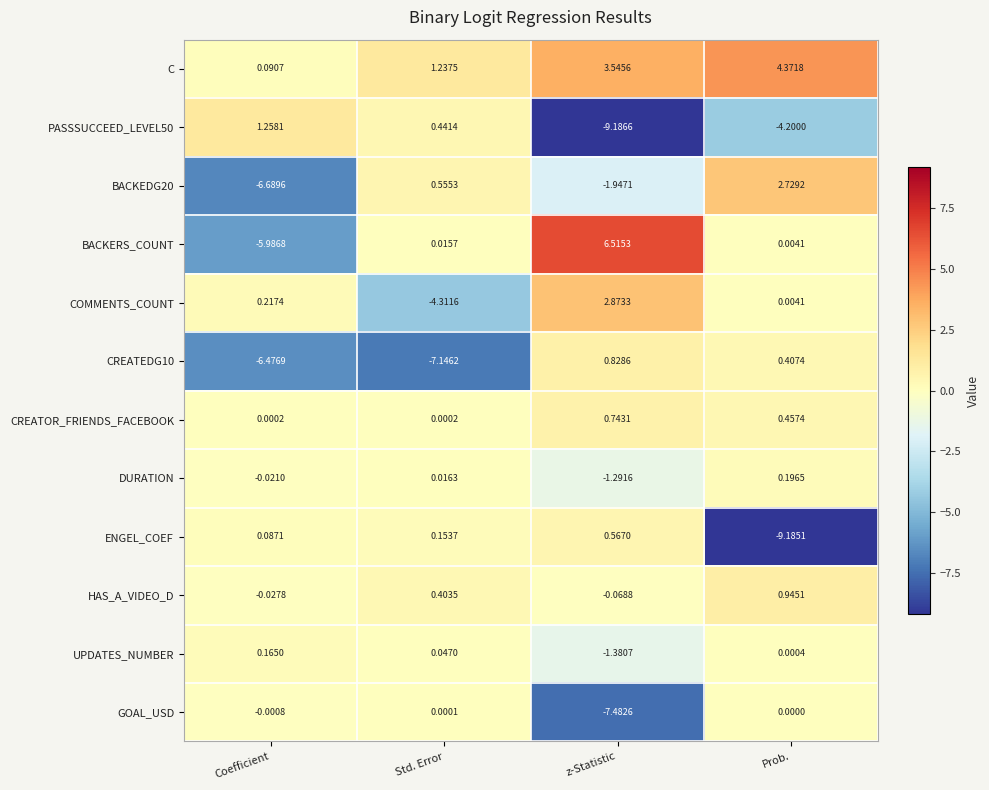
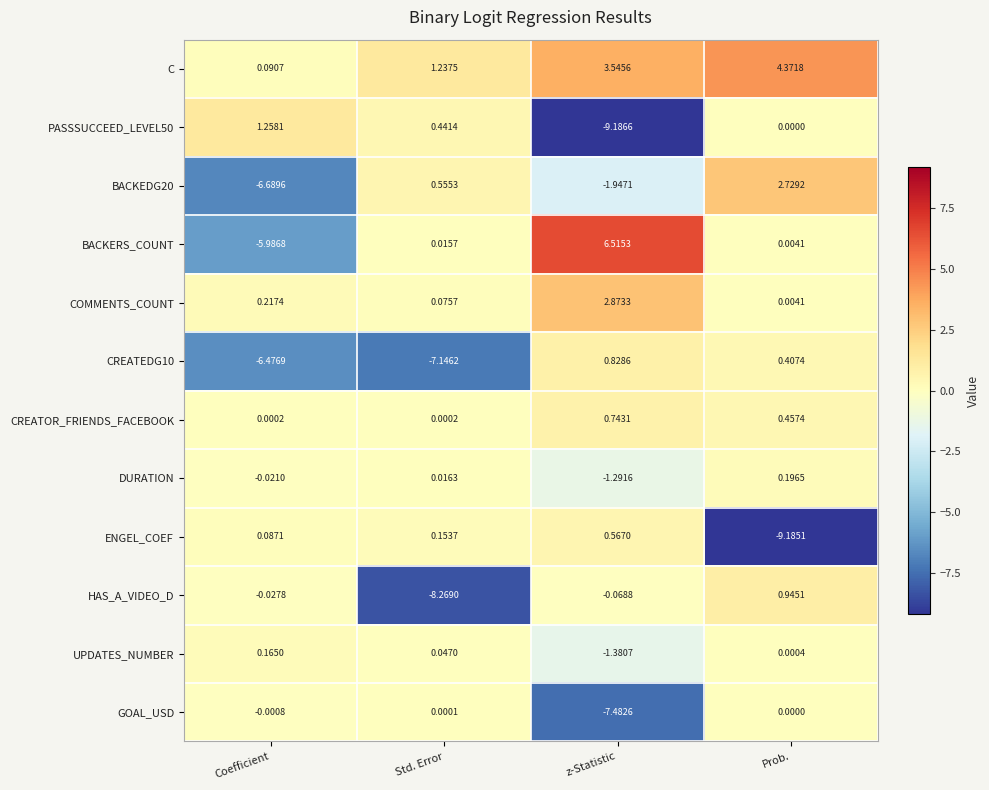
PASSSUCCEED_LEVEL50, Prob.: -4.2000 -> 0.0000
COMMENTS_COUNT, Std. Error: -4.3116 -> 0.0757
HAS_A_VIDEO_D, Std. Error: 0.4035 -> -8.2690
